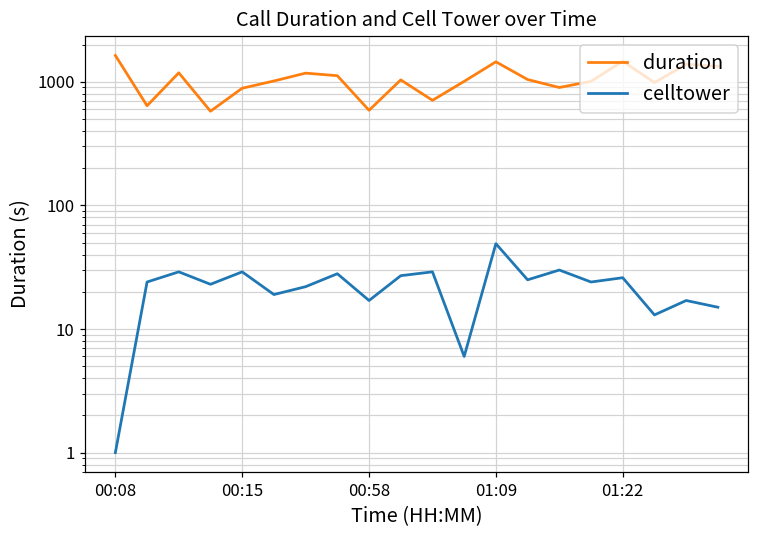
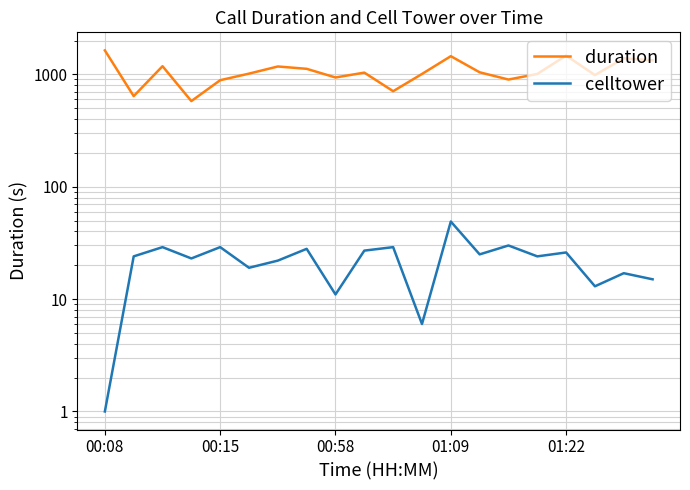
duration, 00:58: 600 -> 900
celltower, 00:58: 17 -> 11
